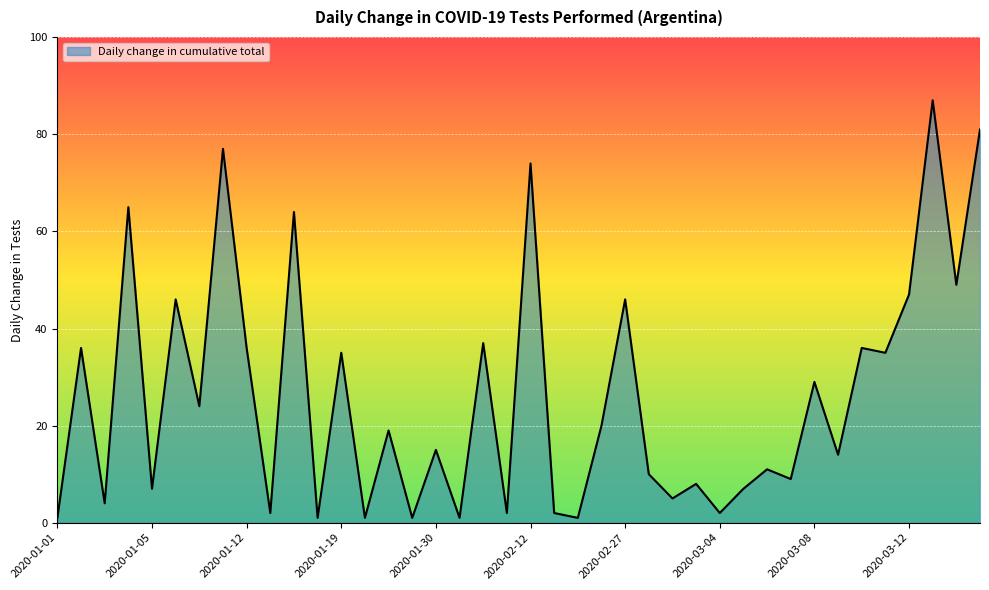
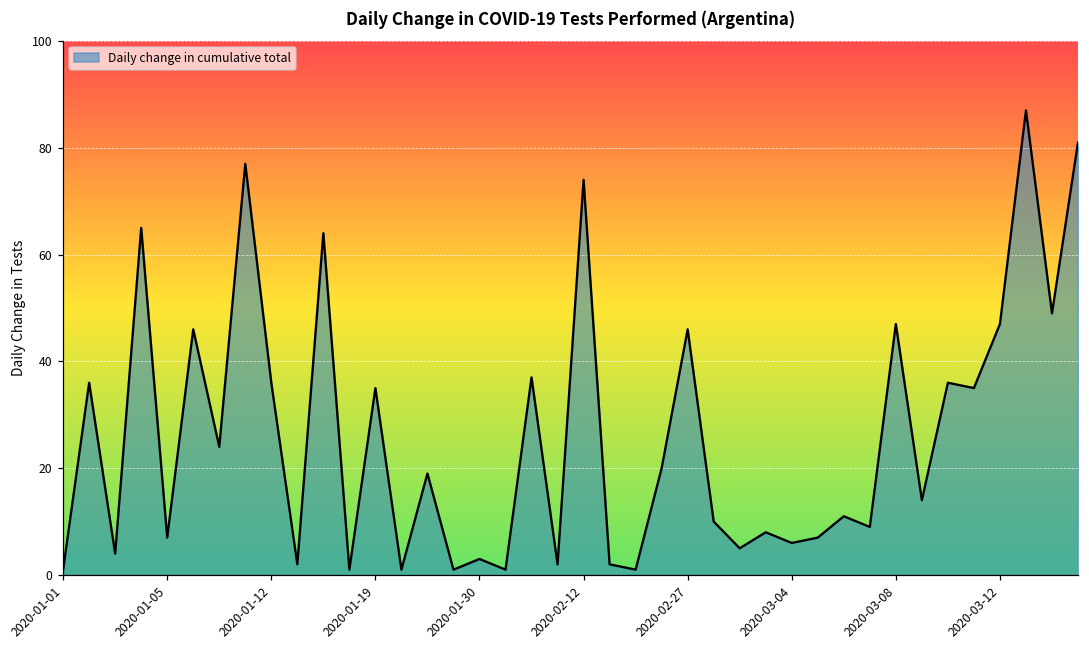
2020-01-30: 15 -> 3
2020-03-04: 2 -> 6
2020-03-08: 29 -> 47
